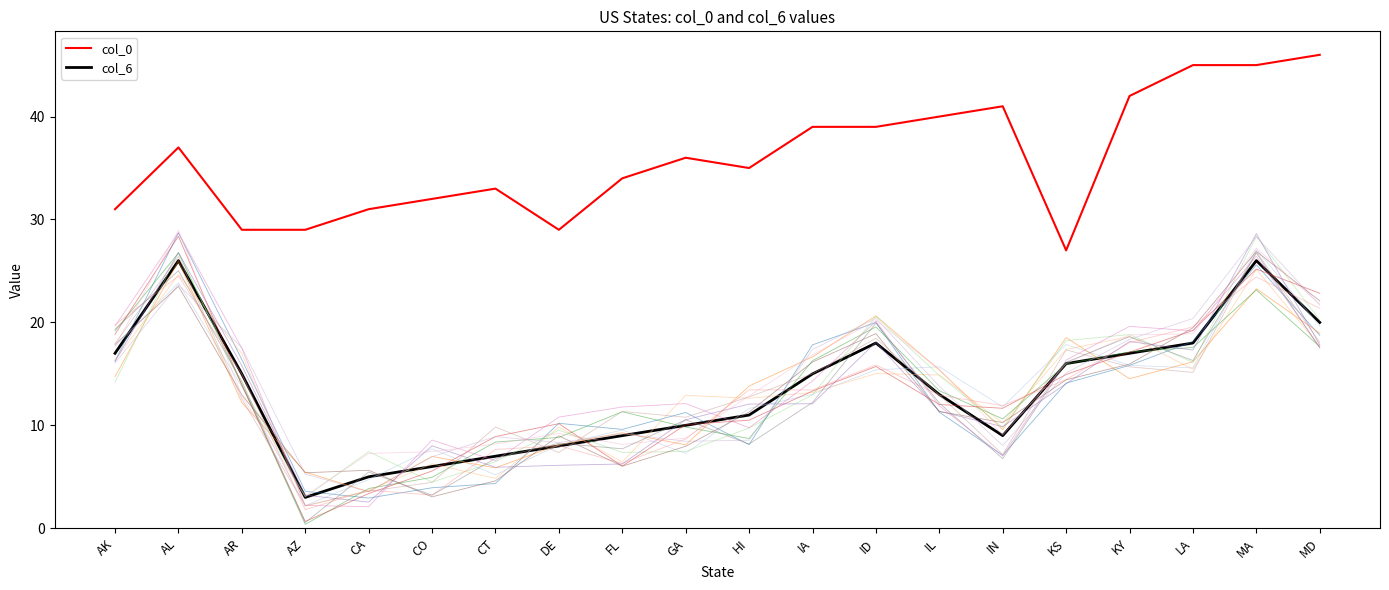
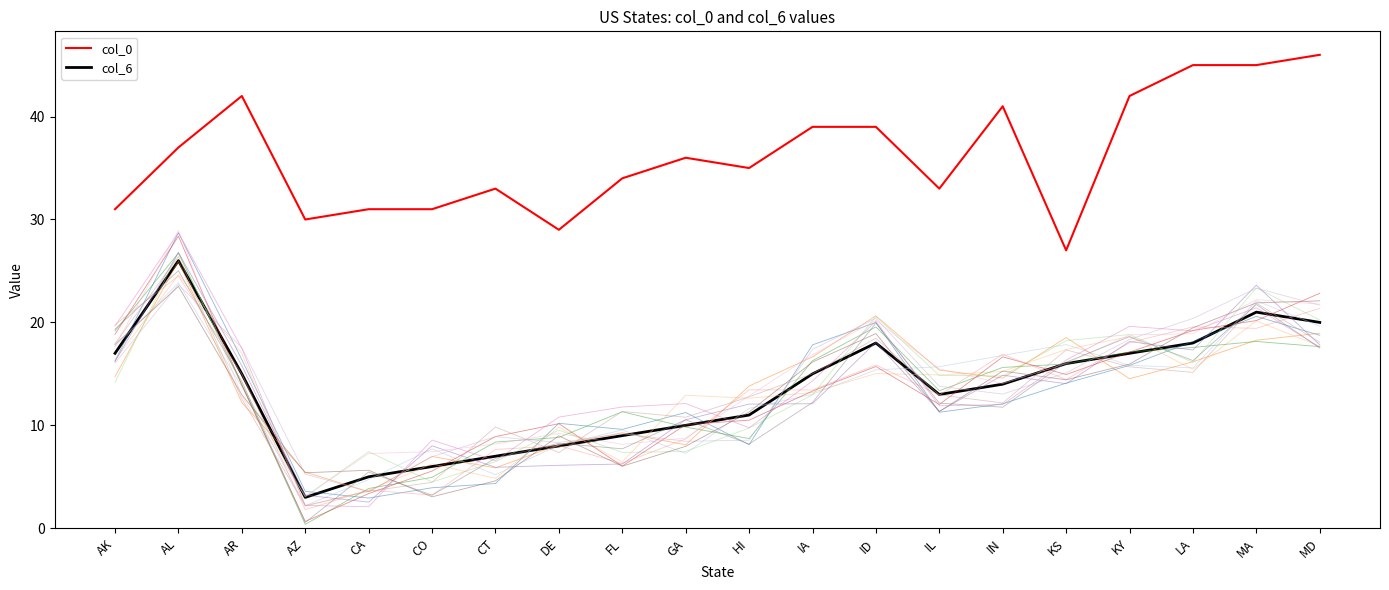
col_0, AR: 29 -> 42
col_0, AZ: 29 -> 30
col_0, CO: 32 -> 31
col_0, IL: 40 -> 33
col_6, IN: 9 -> 14
col_6, MA: 26 -> 21
